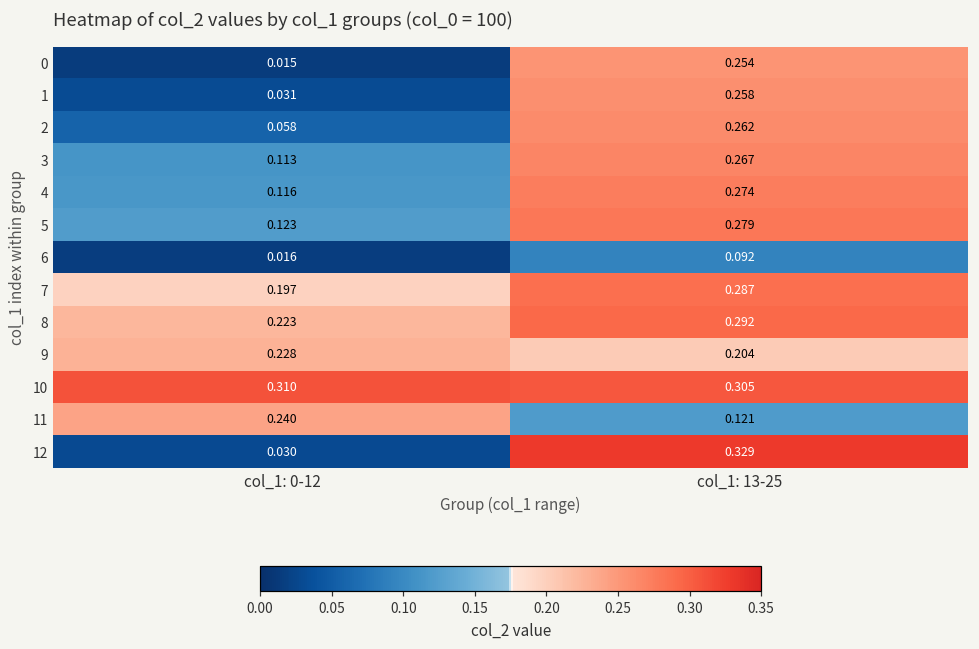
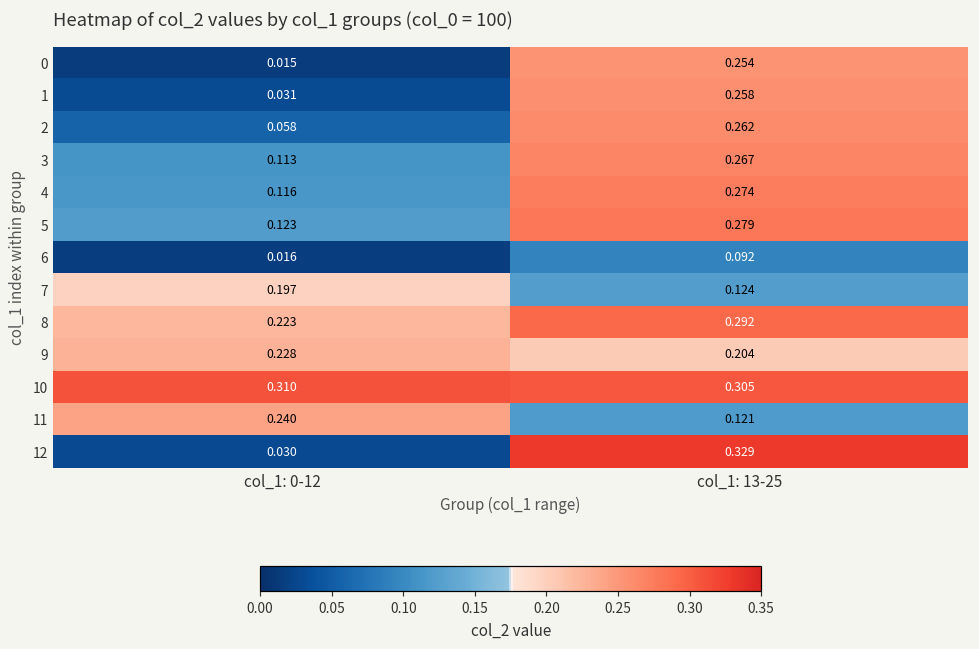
7, col_1: 13-25: 0.287 -> 0.124
